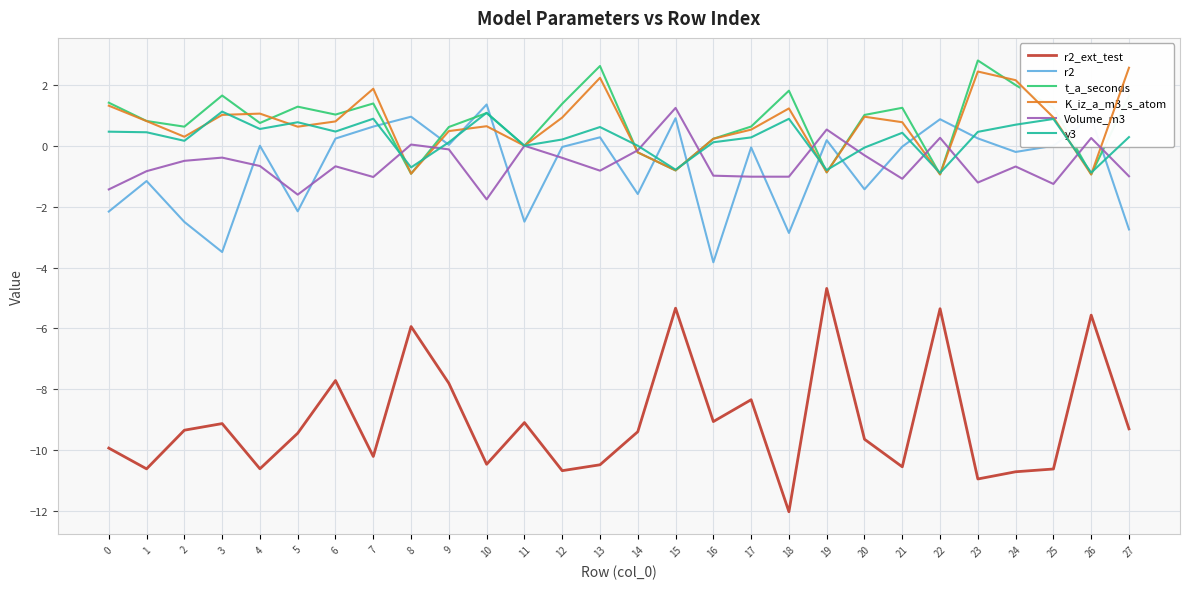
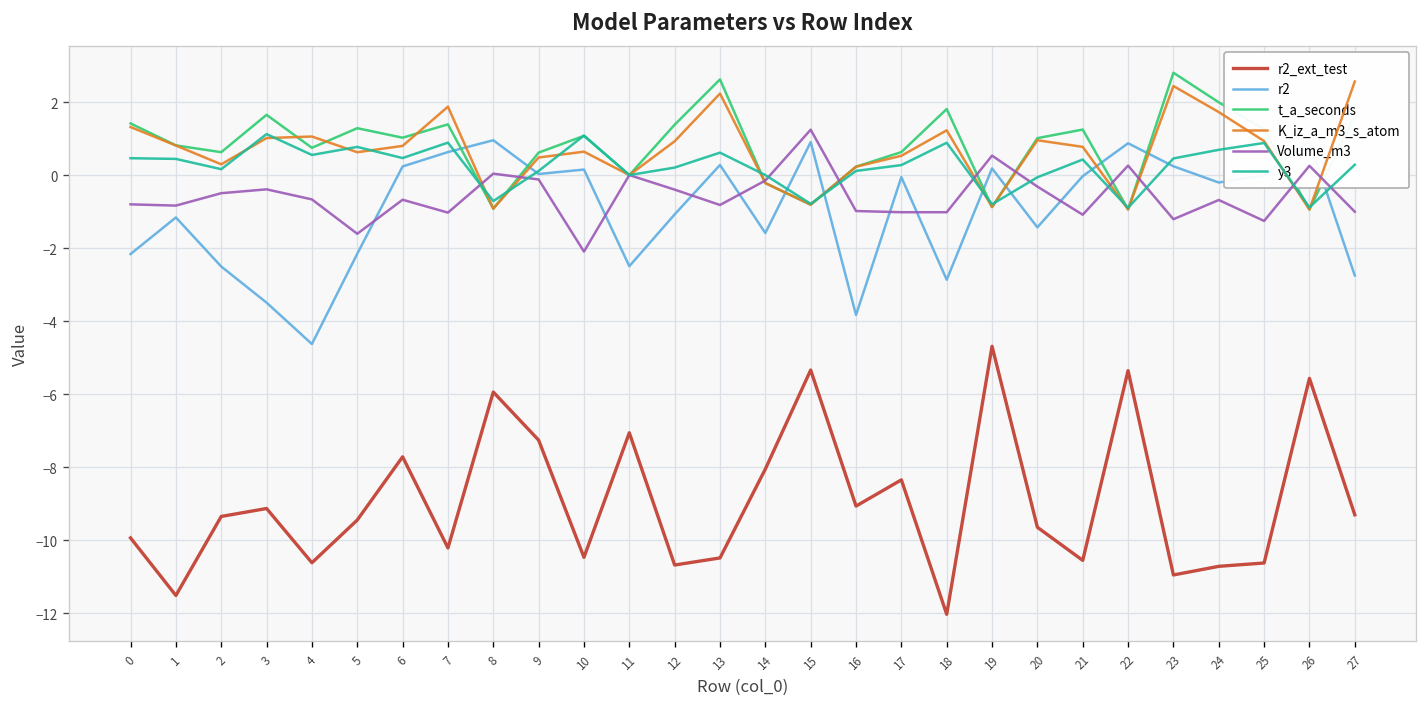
Volume_m3, 0: -1.4 -> -0.8
r2_ext_test, 1: -10.6 -> -11.5
r2, 4: 0.0 -> -4.6
r2_ext_test, 9: -7.8 -> -7.3
r2, 10: 1.4 -> 0.2
Volume_m3, 10: -1.8 -> -2.1
r2_ext_test, 11: -9.1 -> -7.1
r2, 12: 0.0 -> -1.1
r2_ext_test, 14: -9.4 -> -8.0
K_iz_a_m3_s_atom, 24: 2.2 -> 1.7
